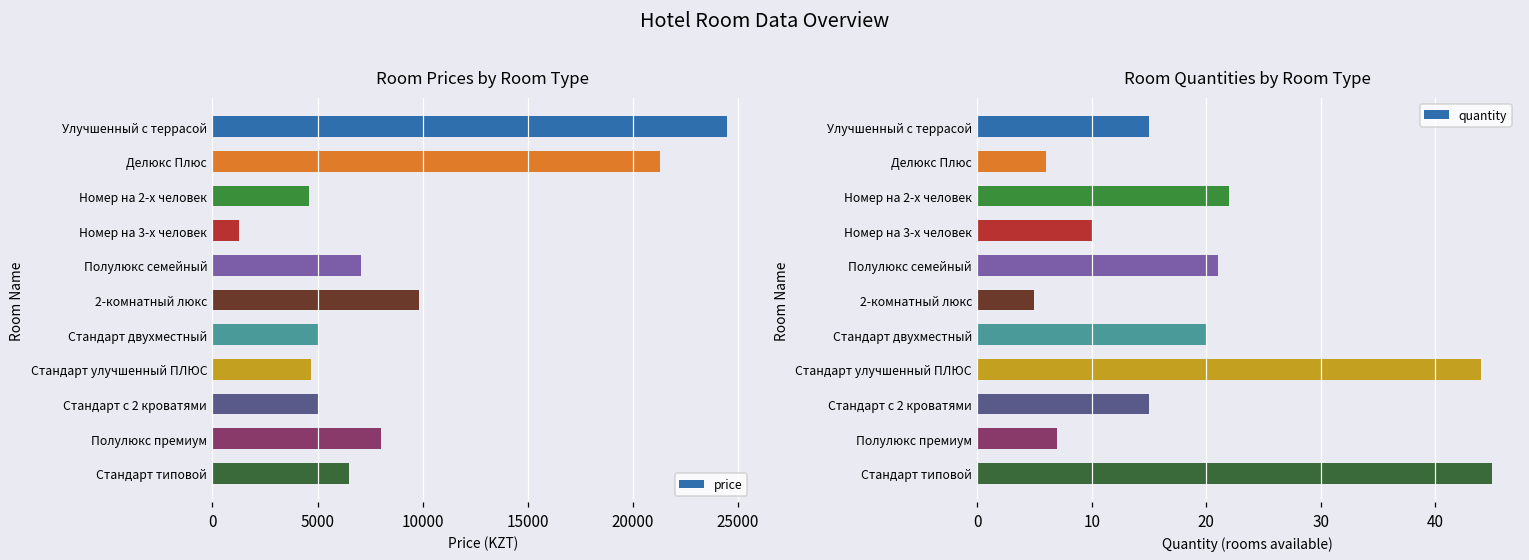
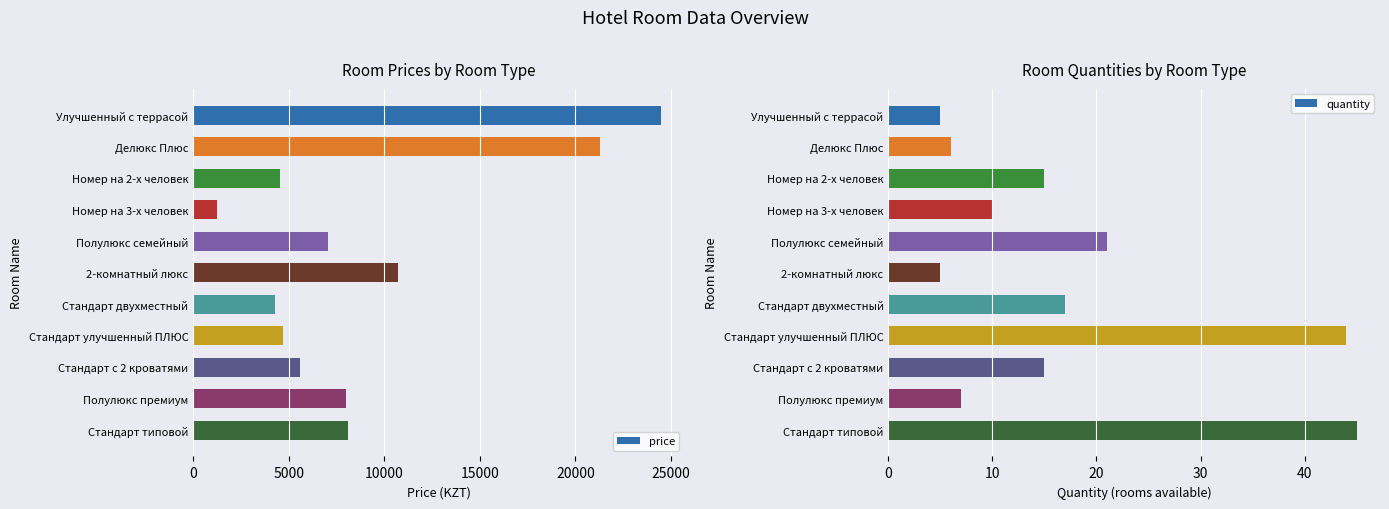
Room Prices by Room Type, 2-комнатный люкс: 9800 -> 10700
Room Prices by Room Type, Стандарт двухместный: 5000 -> 4300
Room Prices by Room Type, Стандарт с 2 кроватями: 5000 -> 5600
Room Prices by Room Type, Стандарт типовой: 6500 -> 8100
Room Quantities by Room Type, Улучшенный с террасой: 15 -> 5
Room Quantities by Room Type, Номер на 2-х человек: 22 -> 15
Room Quantities by Room Type, Стандарт двухместный: 20 -> 17
